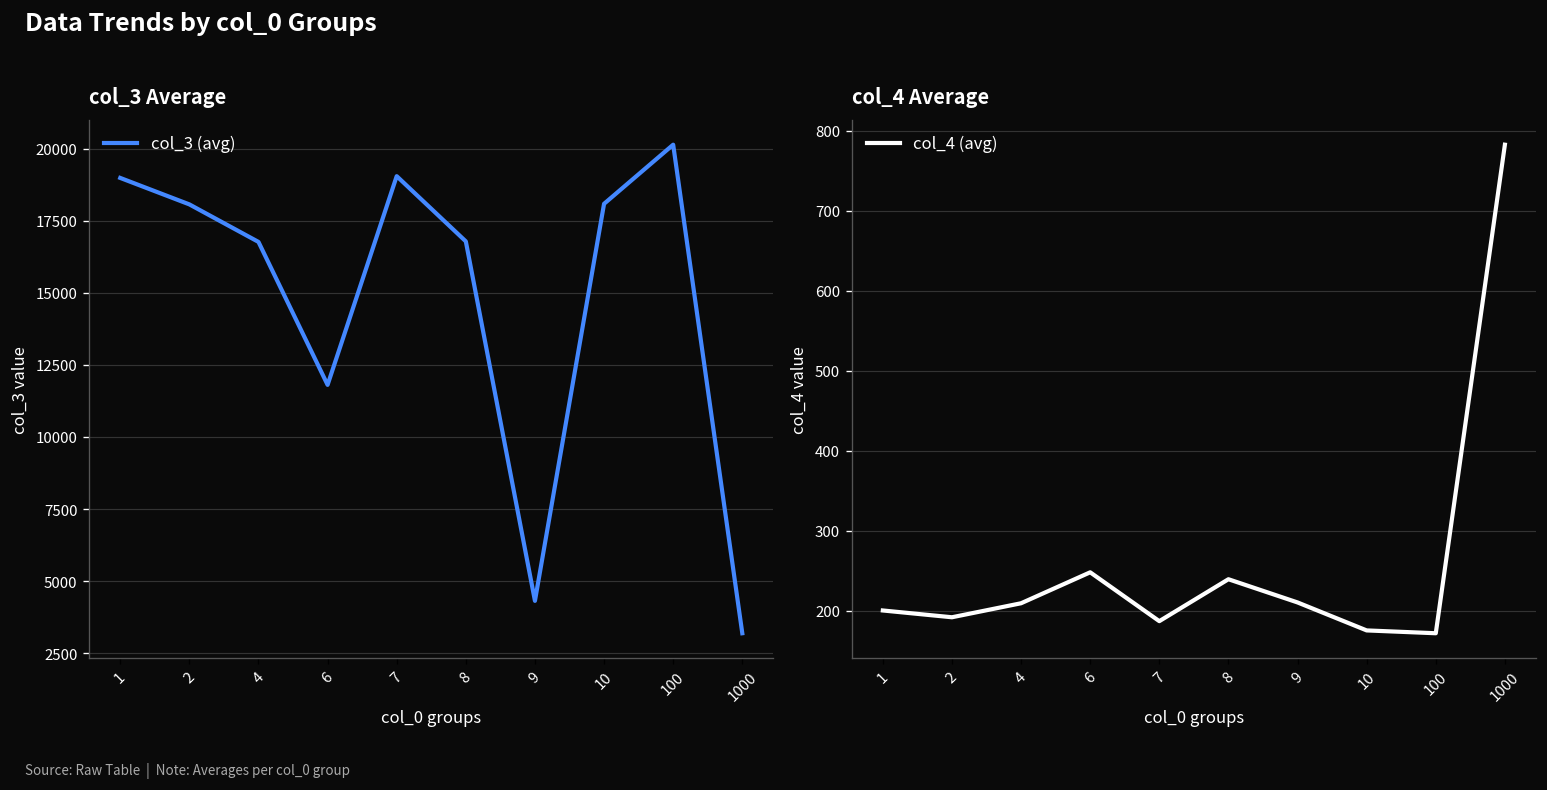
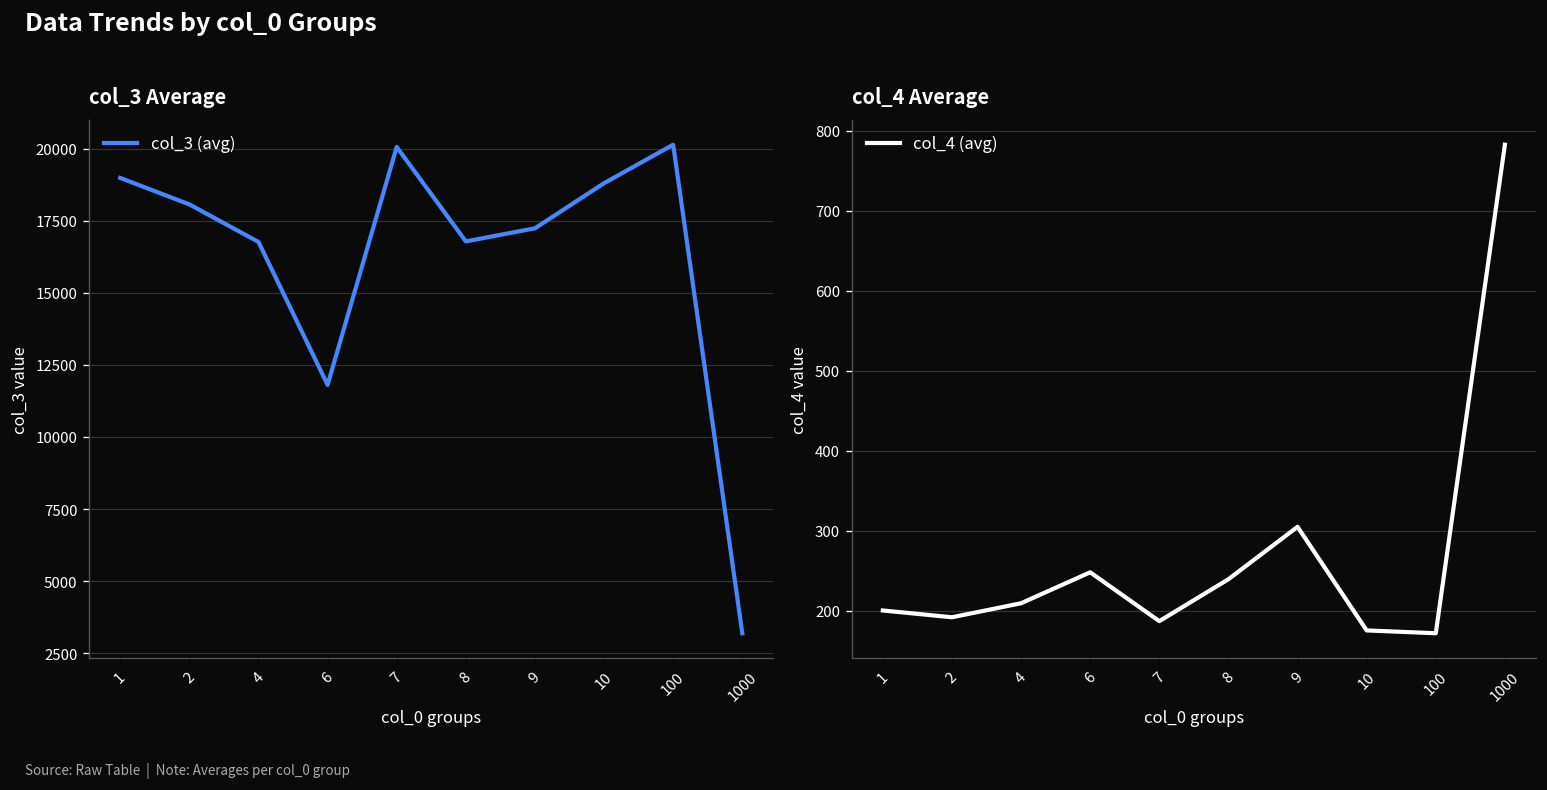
col_3 Average, 7: 19100 -> 20100
col_3 Average, 9: 4300 -> 17200
col_3 Average, 10: 18100 -> 18800
col_4 Average, 9: 210 -> 300
